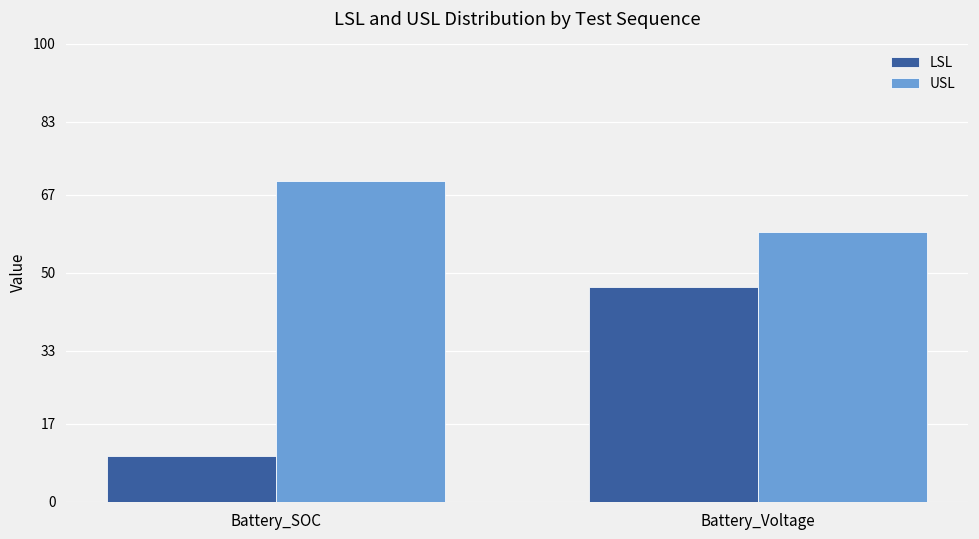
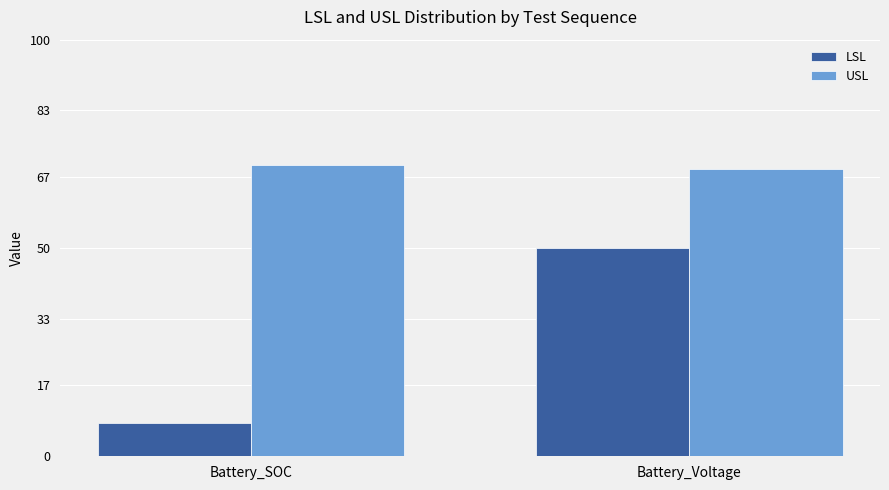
LSL, Battery_SOC: 10 -> 8
LSL, Battery_Voltage: 47 -> 50
USL, Battery_Voltage: 59 -> 69
